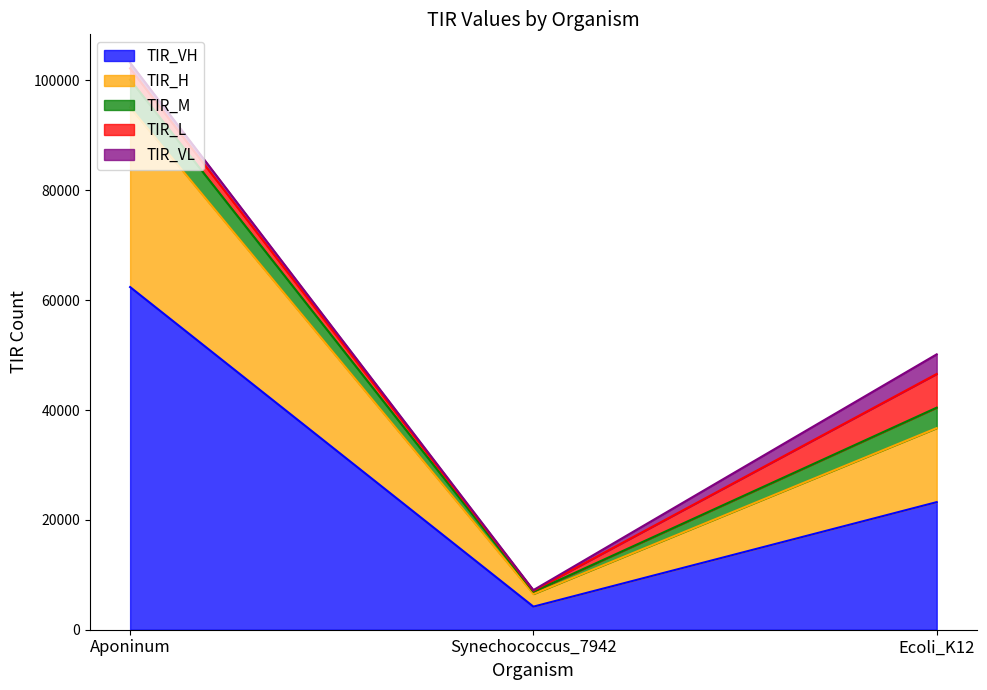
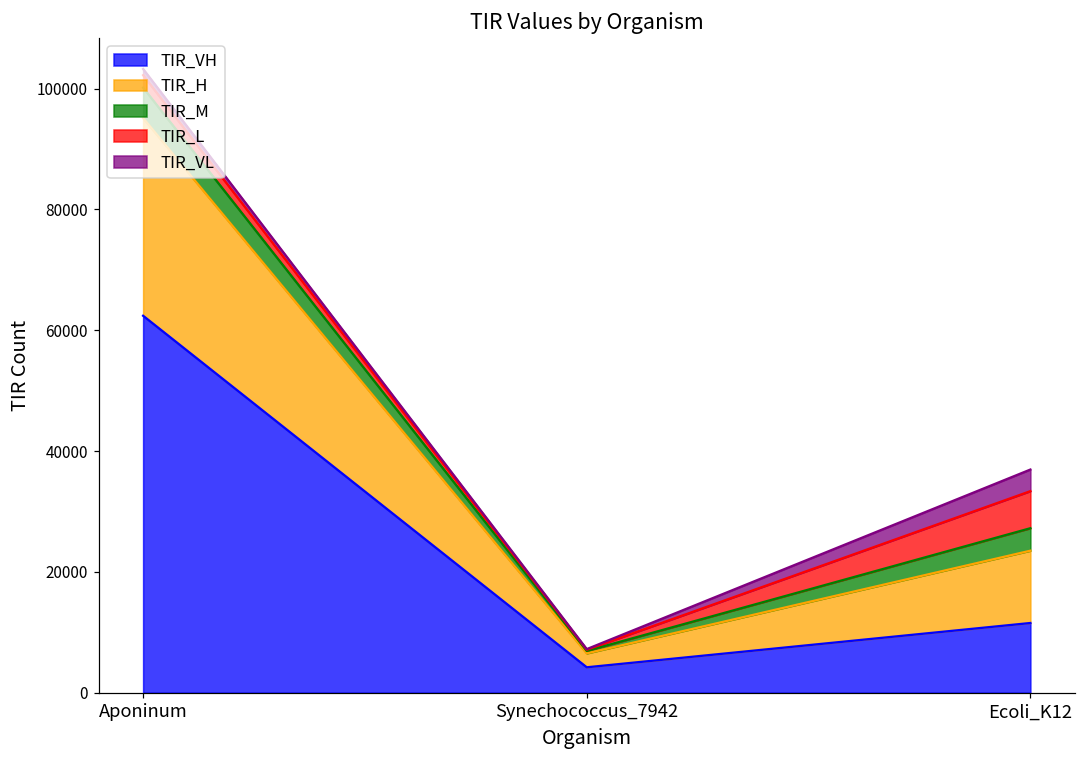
TIR_VH, Ecoli_K12: 23000 -> 12000
TIR_H, Ecoli_K12: 13000 -> 12000
